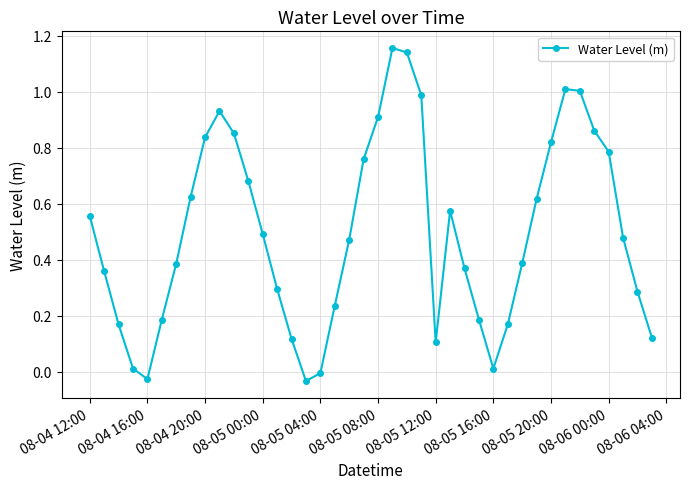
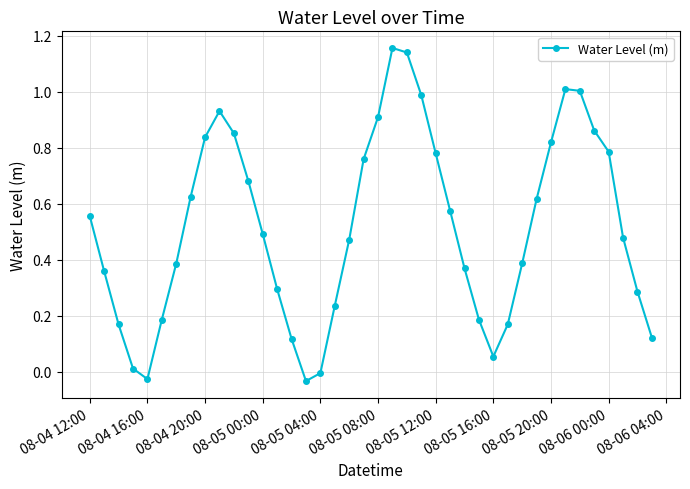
08-05 12:00: 0.10 -> 0.78
08-05 16:00: 0.01 -> 0.05
